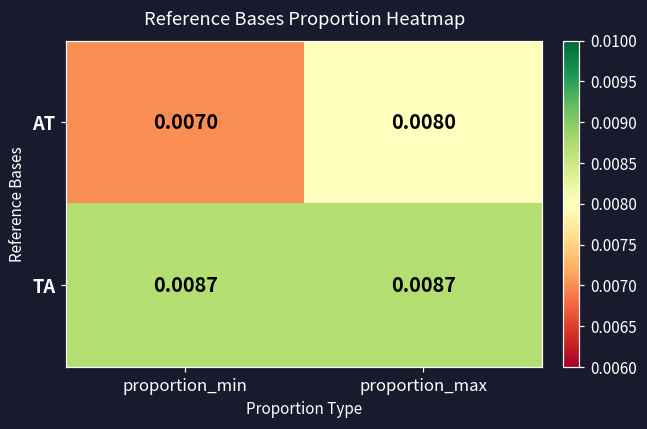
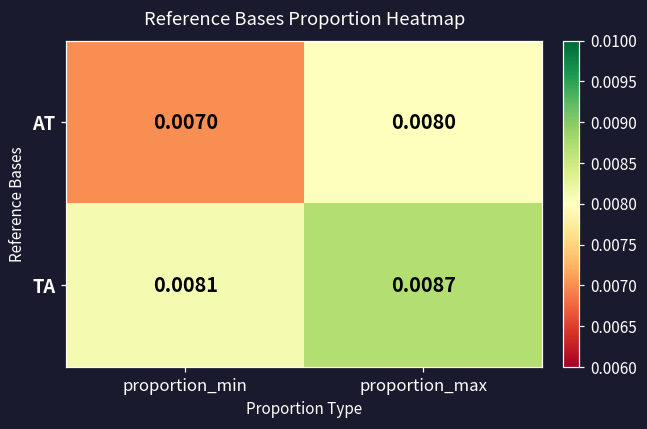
TA, proportion_min: 0.0087 -> 0.0081
